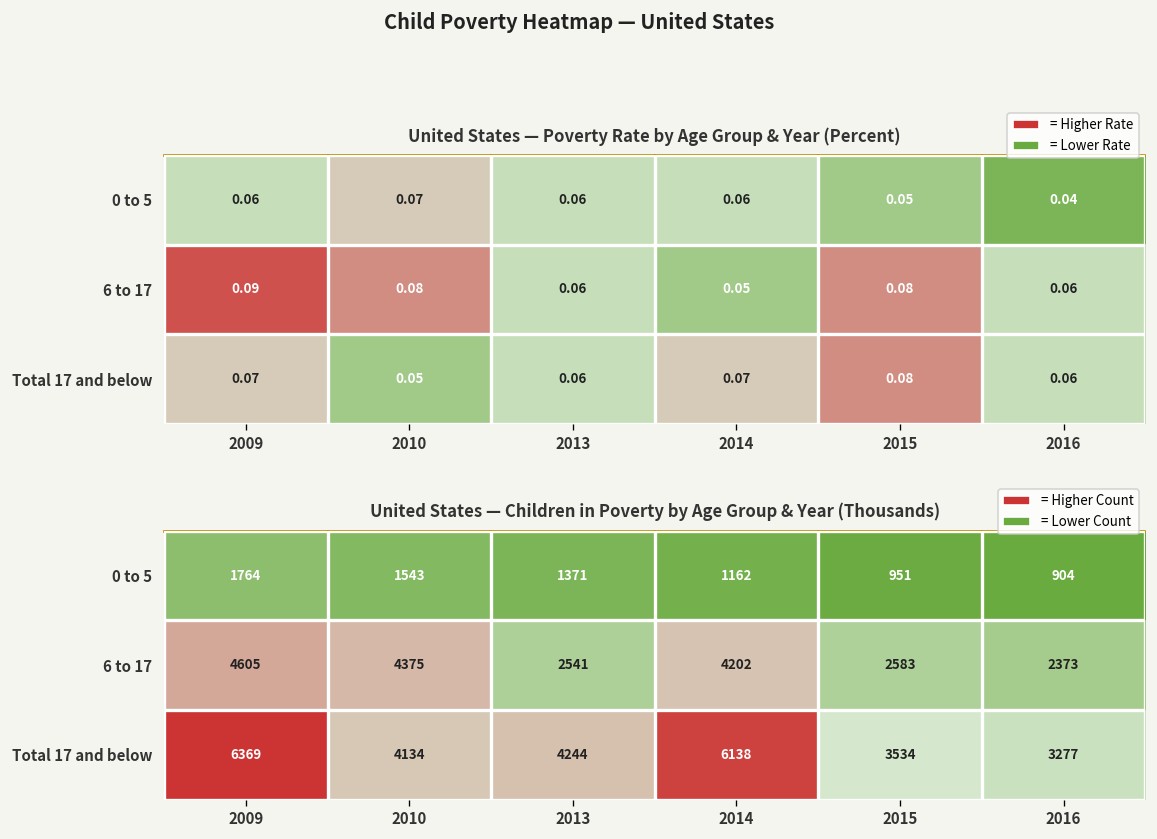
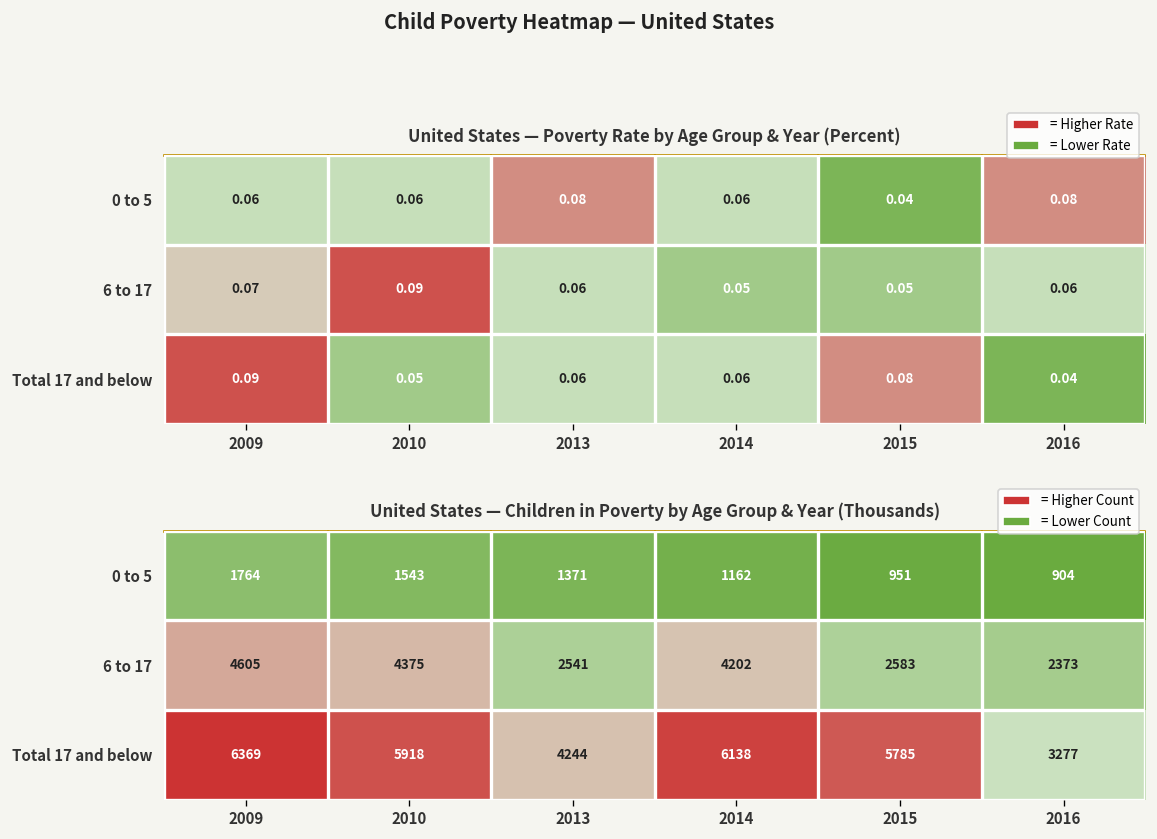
United States — Poverty Rate by Age Group & Year (Percent), 0 to 5, 2010: 0.07 -> 0.06
United States — Poverty Rate by Age Group & Year (Percent), 0 to 5, 2013: 0.06 -> 0.08
United States — Poverty Rate by Age Group & Year (Percent), 0 to 5, 2015: 0.05 -> 0.04
United States — Poverty Rate by Age Group & Year (Percent), 0 to 5, 2016: 0.04 -> 0.08
United States — Poverty Rate by Age Group & Year (Percent), 6 to 17, 2009: 0.09 -> 0.07
United States — Poverty Rate by Age Group & Year (Percent), 6 to 17, 2010: 0.08 -> 0.09
United States — Poverty Rate by Age Group & Year (Percent), 6 to 17, 2015: 0.08 -> 0.05
United States — Poverty Rate by Age Group & Year (Percent), Total 17 and below, 2009: 0.07 -> 0.09
United States — Poverty Rate by Age Group & Year (Percent), Total 17 and below, 2014: 0.07 -> 0.06
United States — Poverty Rate by Age Group & Year (Percent), Total 17 and below, 2016: 0.06 -> 0.04
United States — Children in Poverty by Age Group & Year (Thousands), Total 17 and below, 2010: 4134 -> 5918
United States — Children in Poverty by Age Group & Year (Thousands), Total 17 and below, 2015: 3534 -> 5785
